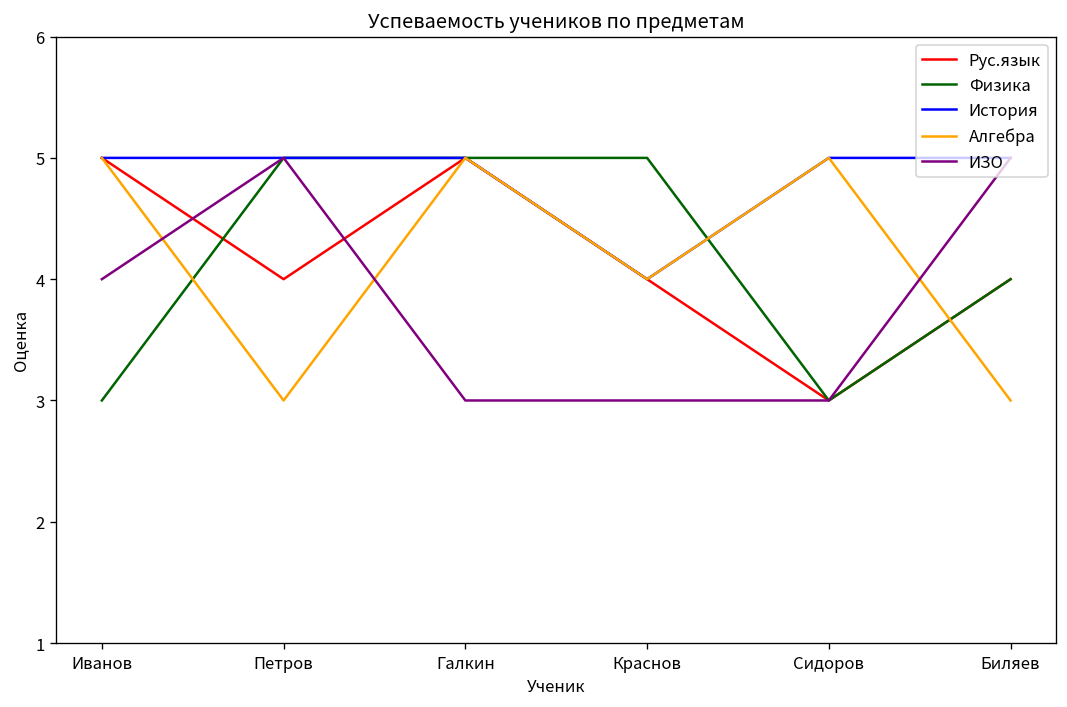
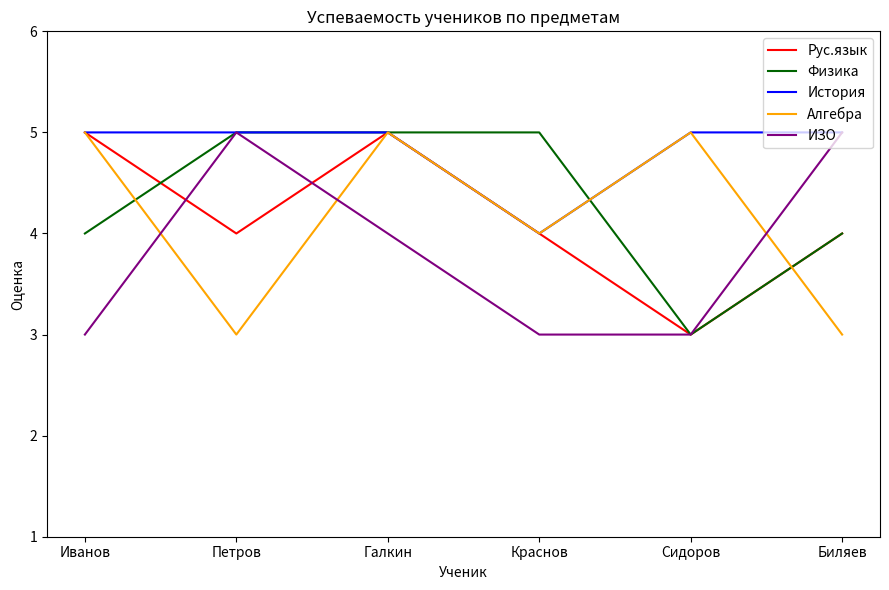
Физика, Иванов: 3 -> 4
ИЗО, Иванов: 4 -> 3
ИЗО, Галкин: 3 -> 4
